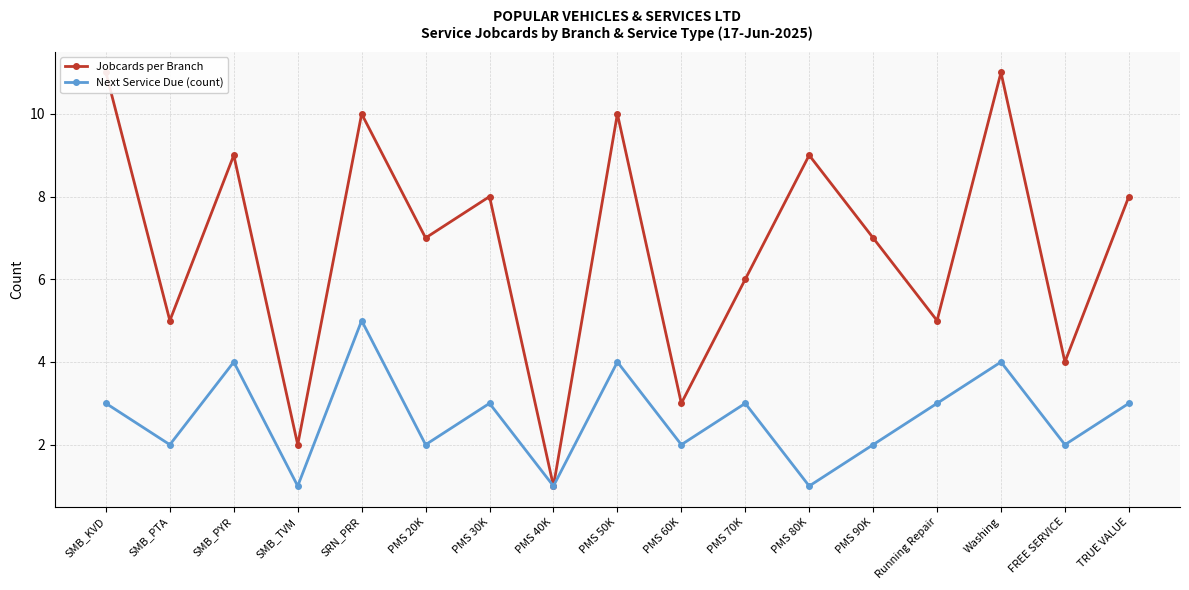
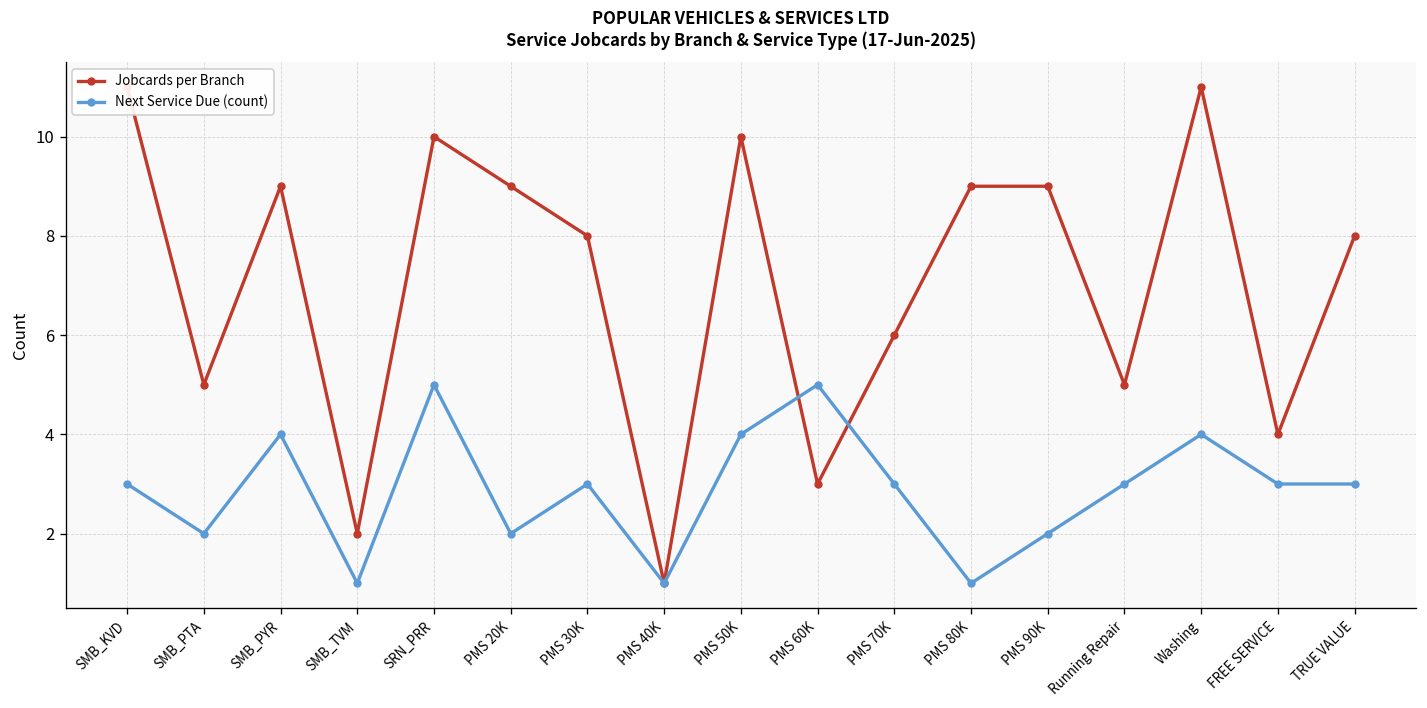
Jobcards per Branch, PMS 20K: 7 -> 9
Next Service Due (count), PMS 60K: 2 -> 5
Jobcards per Branch, PMS 90K: 7 -> 9
Next Service Due (count), FREE SERVICE: 2 -> 3
